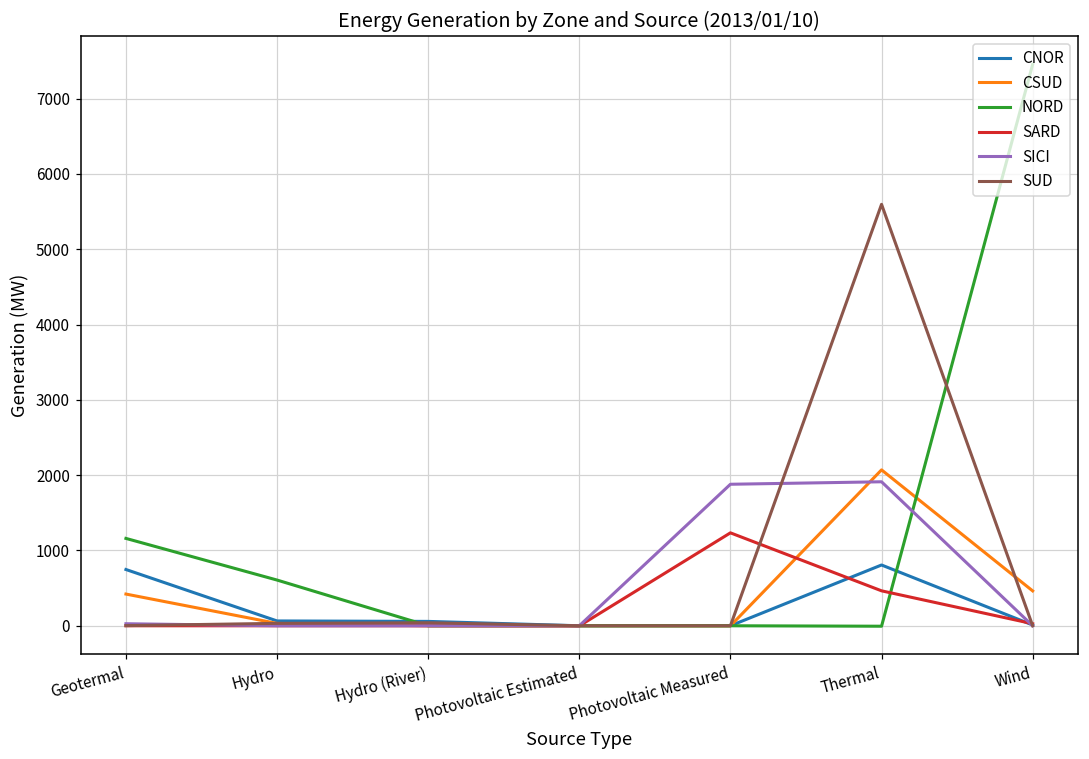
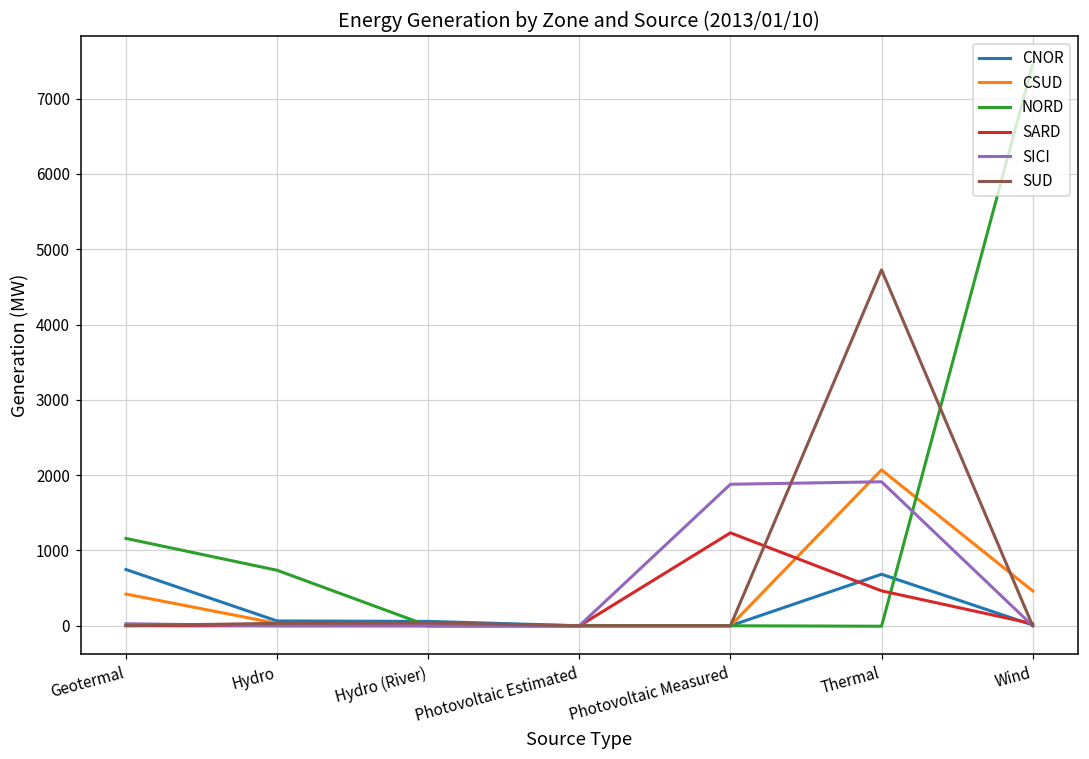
NORD, Hydro: 600 -> 700
CNOR, Thermal: 800 -> 700
SUD, Thermal: 5600 -> 4700
